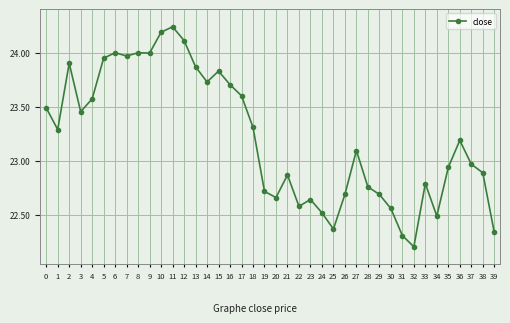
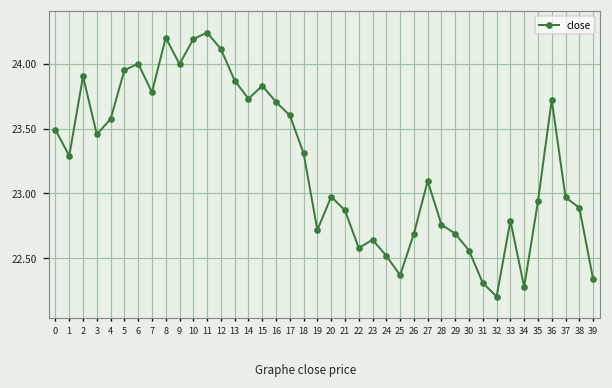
7: 23.97 -> 23.78
8: 24.0 -> 24.2
20: 22.66 -> 22.98
34: 22.49 -> 22.28
36: 23.19 -> 23.72
